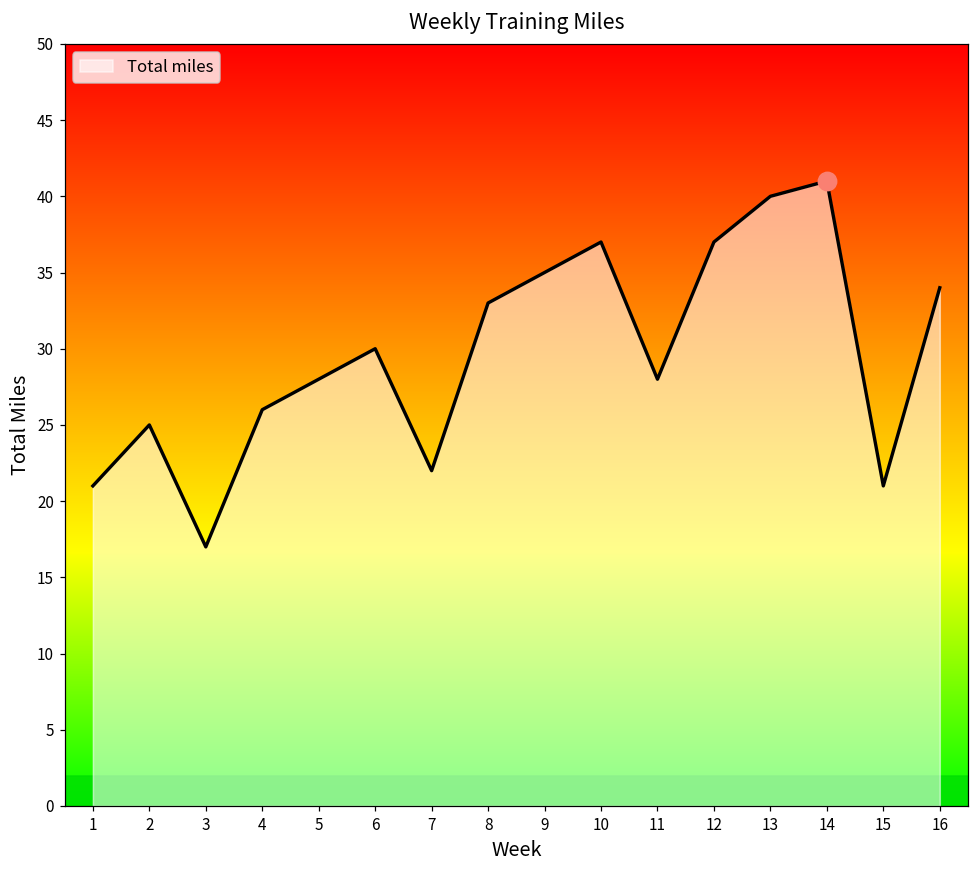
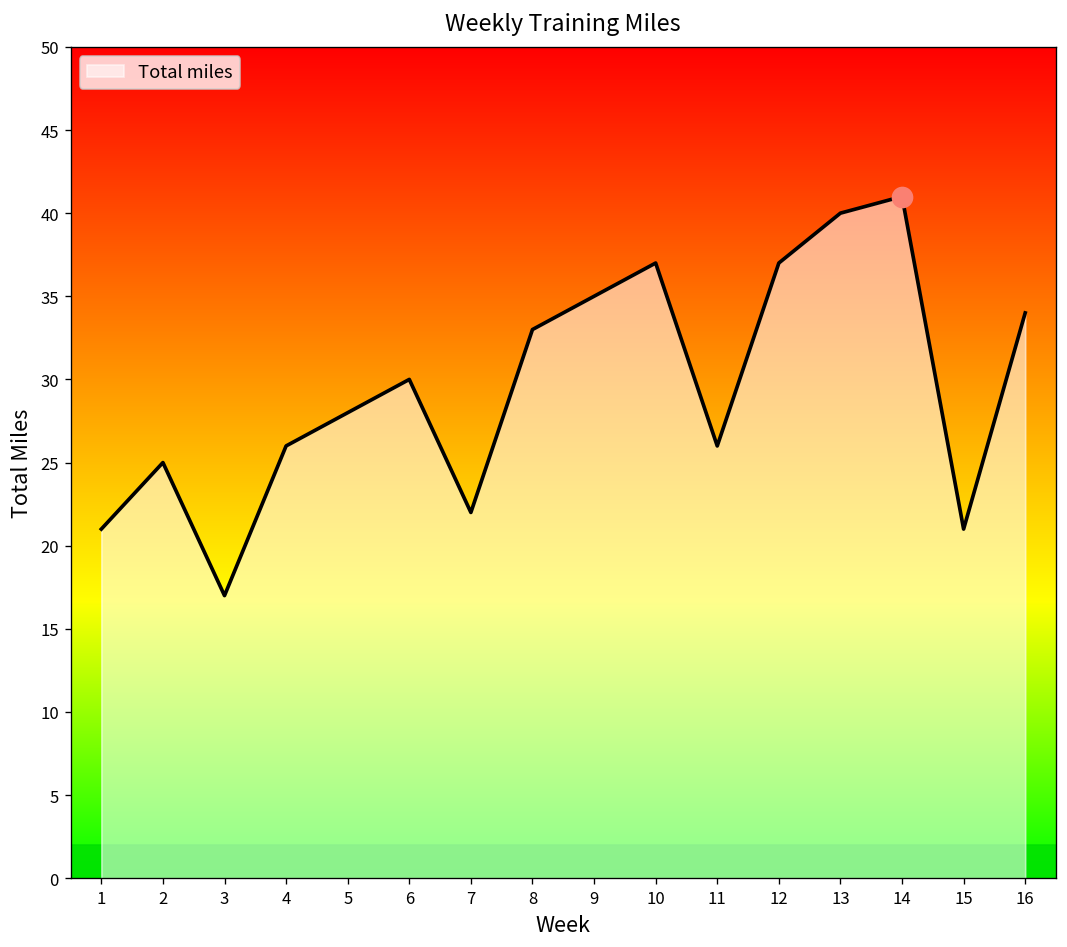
Total miles, 11: 28 -> 26
